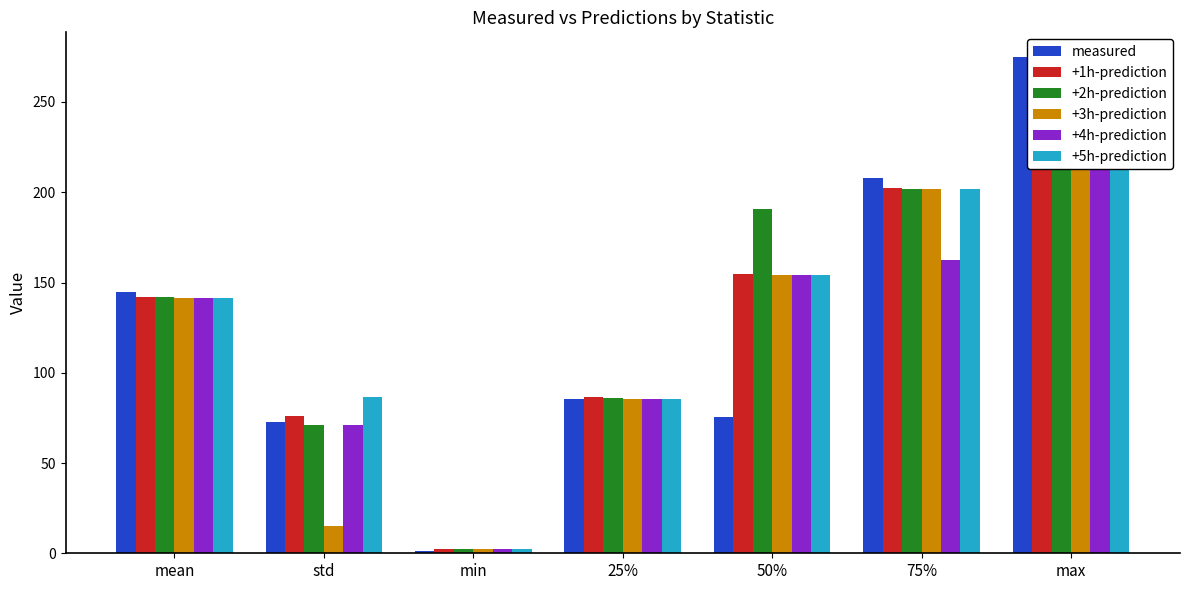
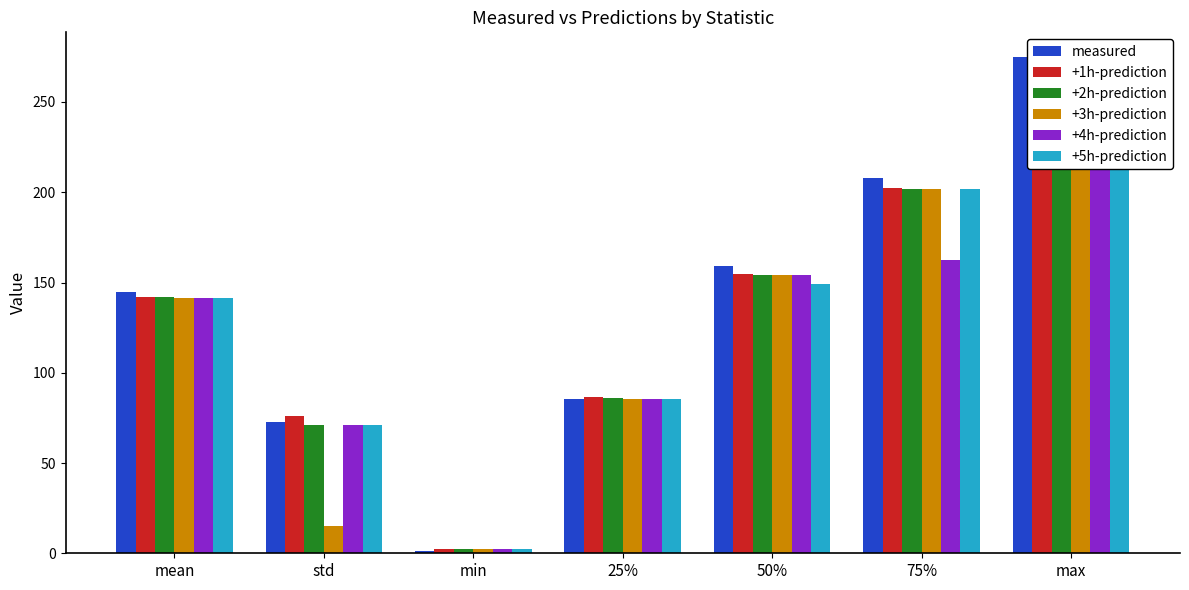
+5h-prediction, std: 87 -> 71
measured, 50%: 76 -> 159
+2h-prediction, 50%: 191 -> 154
+5h-prediction, 50%: 154 -> 149
